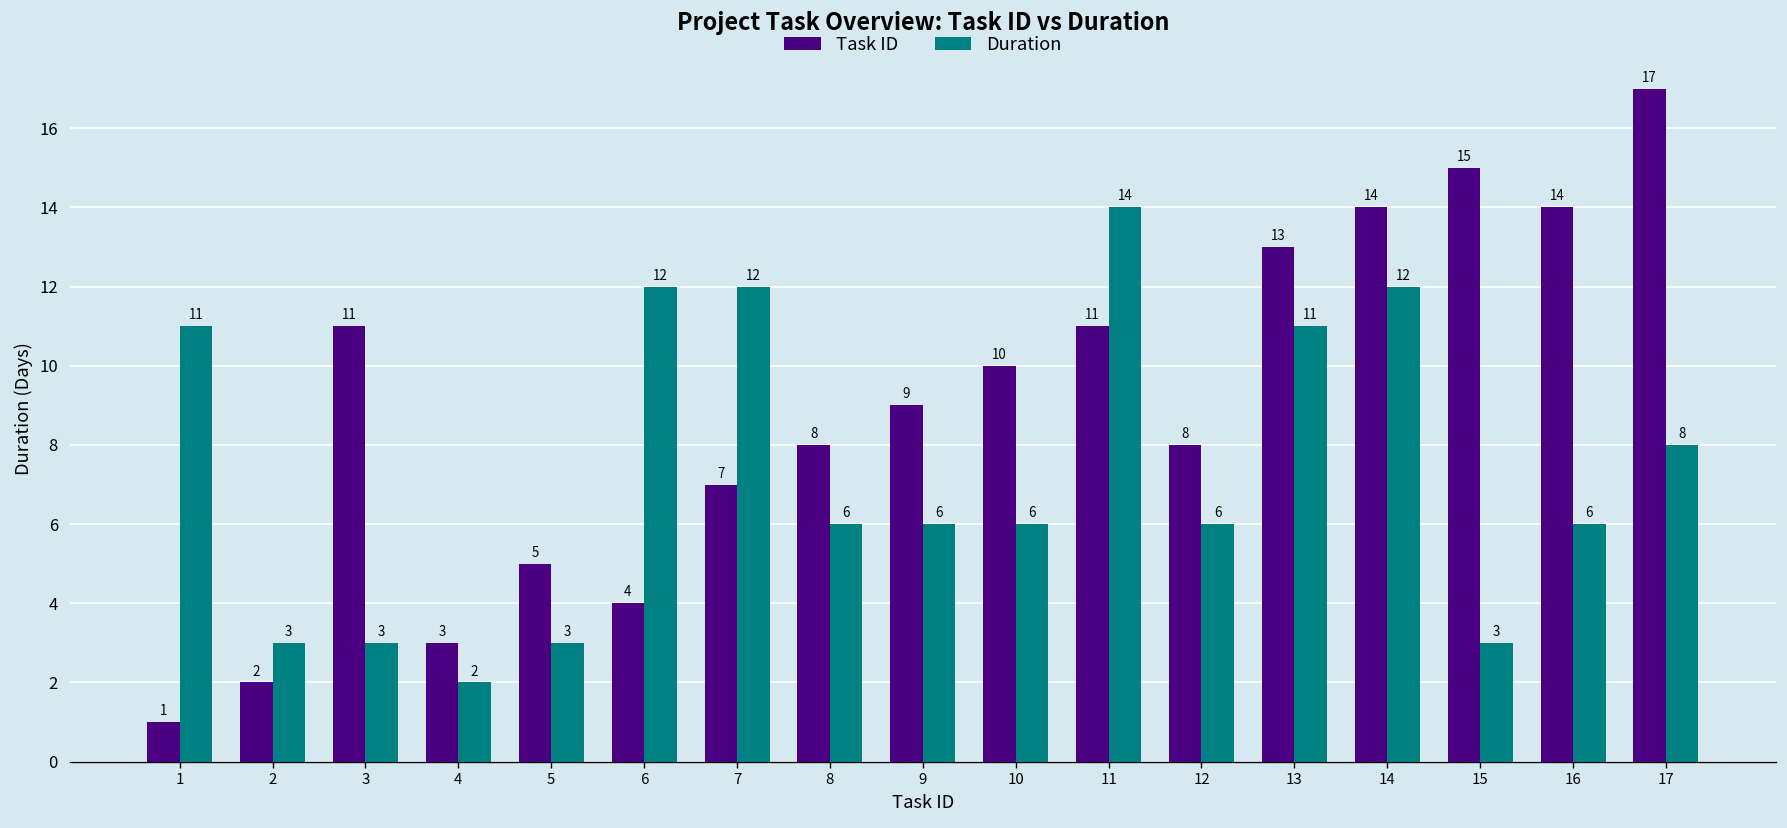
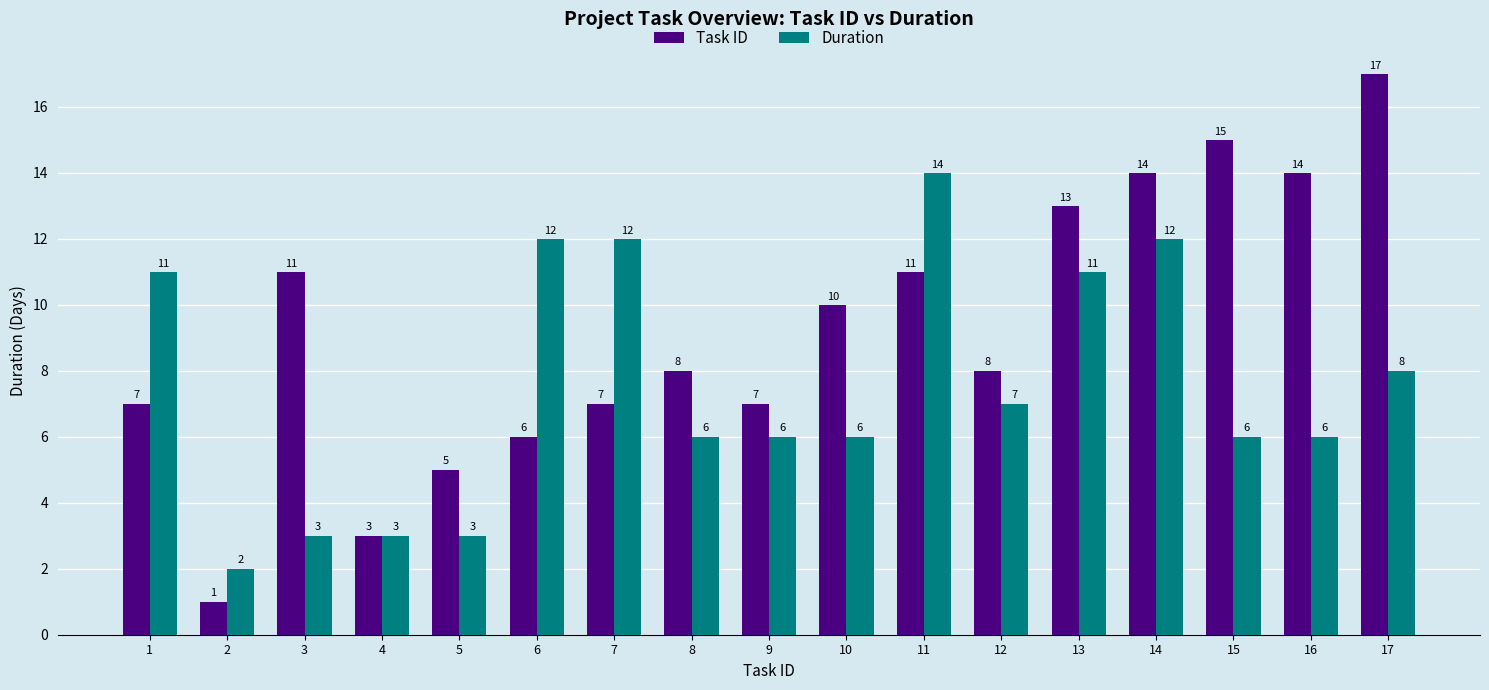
Task ID, 1: 1 -> 7
Task ID, 2: 2 -> 1
Duration, 2: 3 -> 2
Duration, 4: 2 -> 3
Task ID, 6: 4 -> 6
Task ID, 9: 9 -> 7
Duration, 12: 6 -> 7
Duration, 15: 3 -> 6
